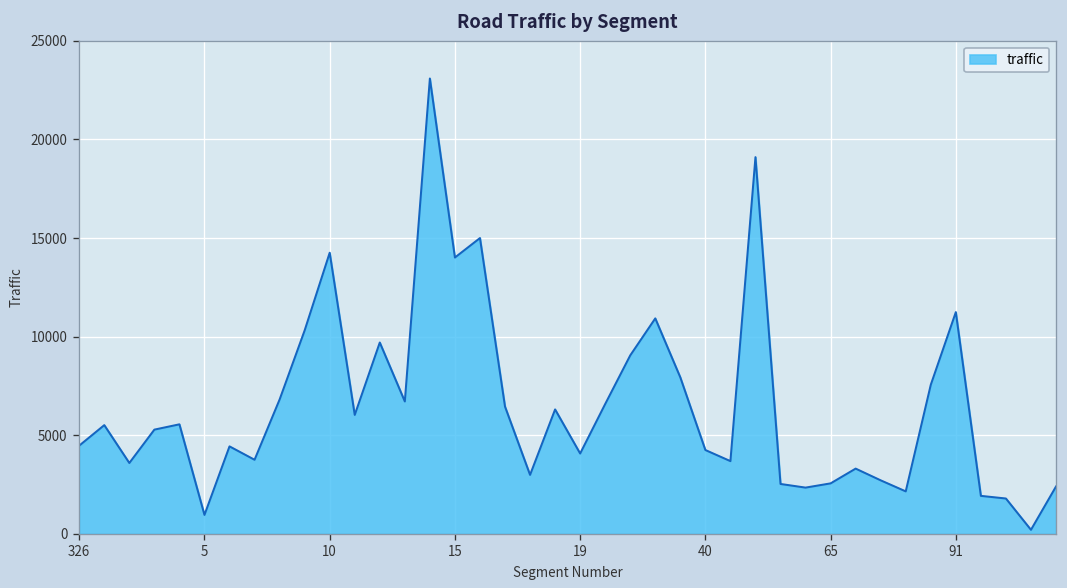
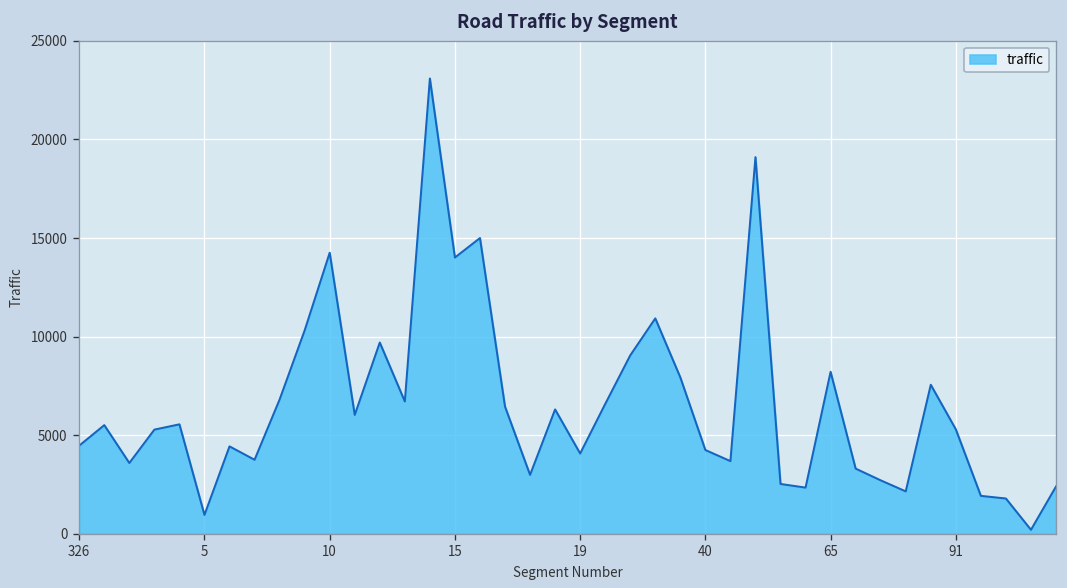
65: 2600 -> 8200
91: 11200 -> 5300
